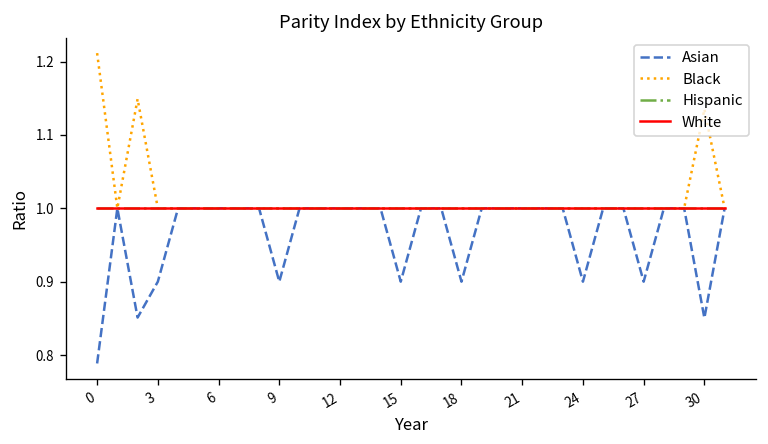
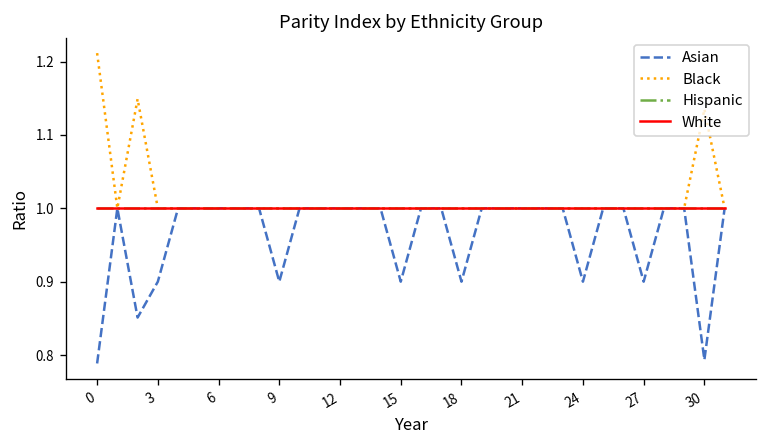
Asian, 30: 0.85 -> 0.79
